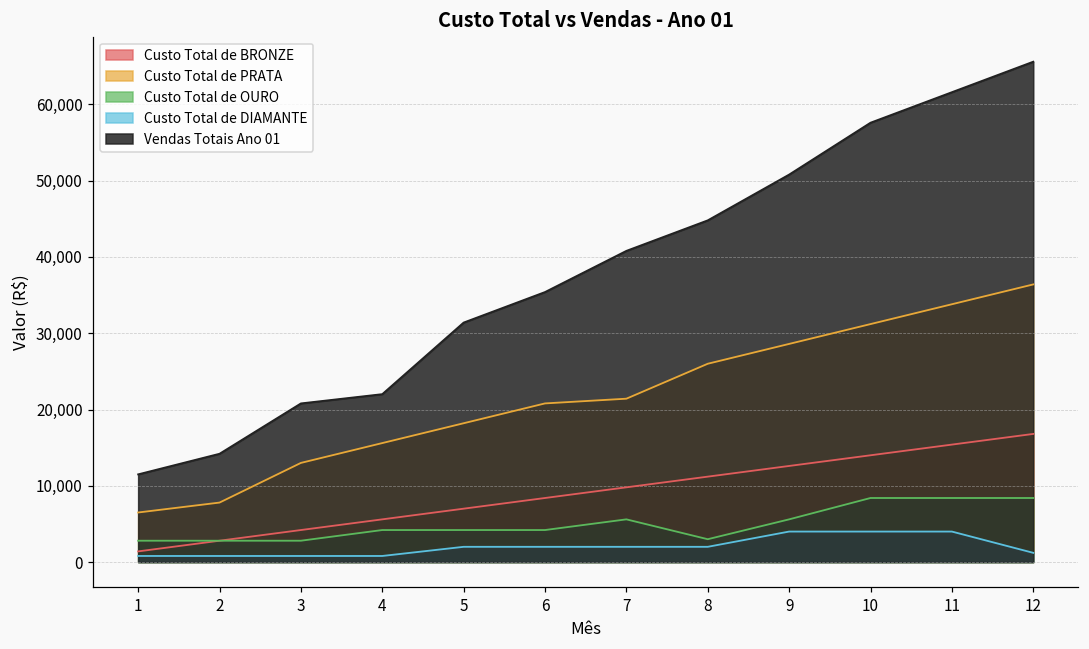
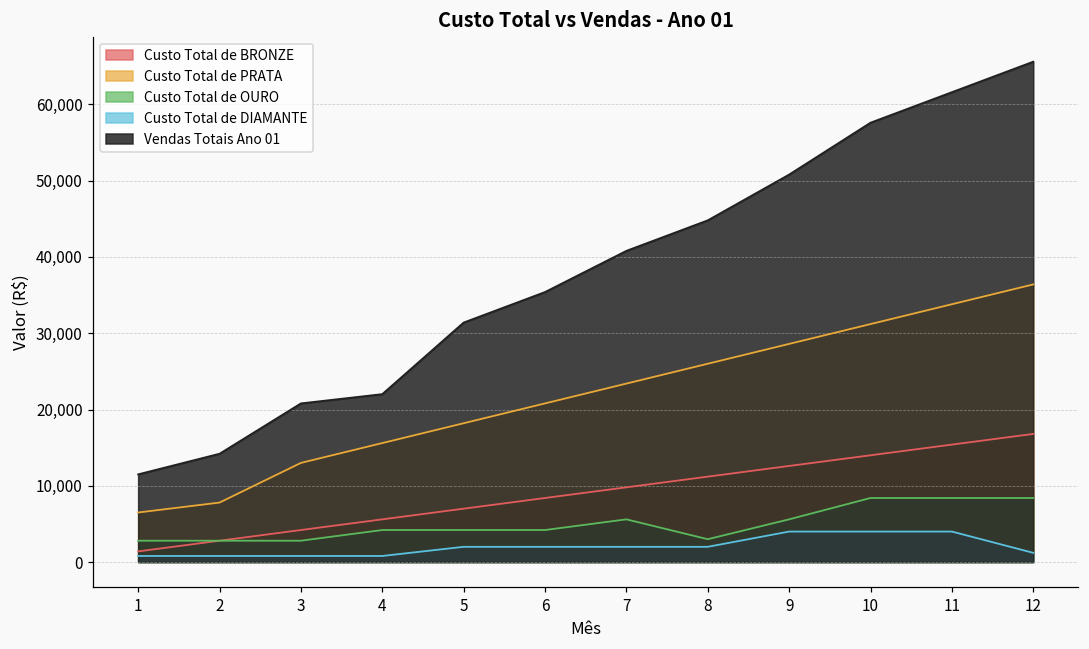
Custo Total de PRATA, 7: 21,000 -> 23,000
